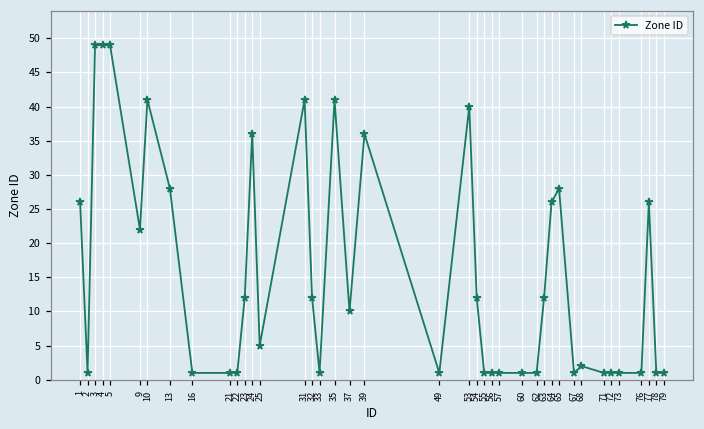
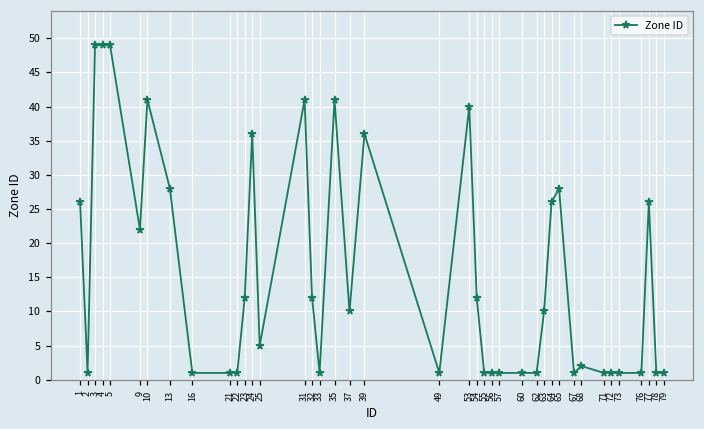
63: 12 -> 10
